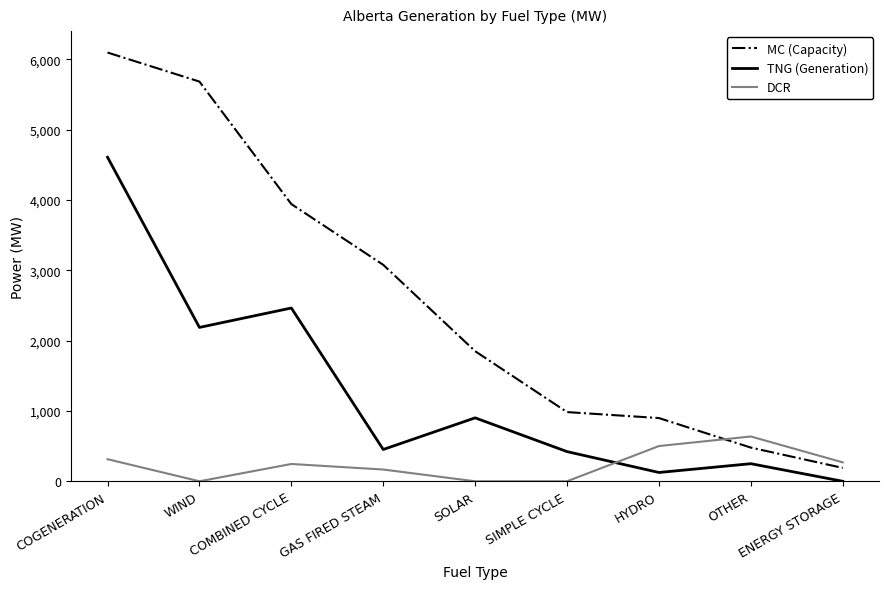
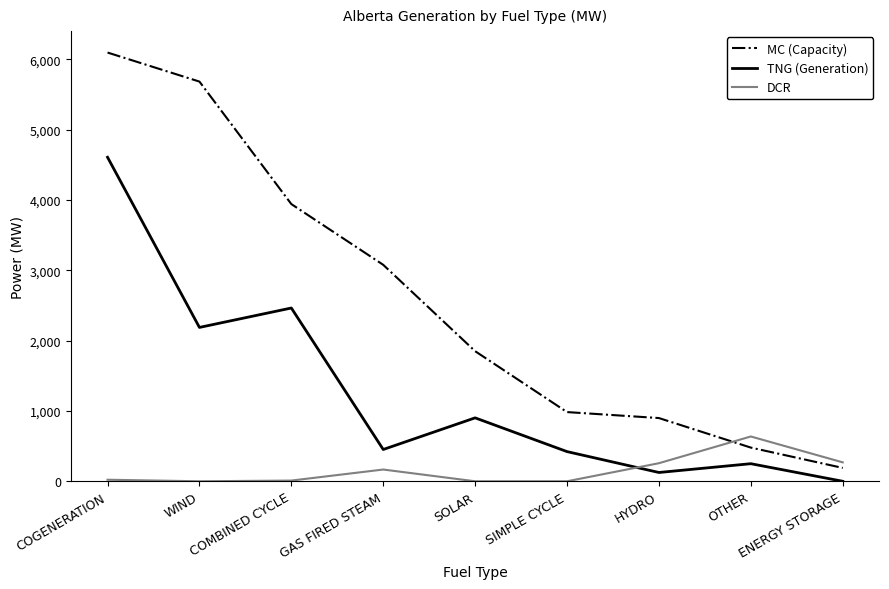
DCR, COGENERATION: 300 -> 0
DCR, COMBINED CYCLE: 200 -> 0
DCR, HYDRO: 500 -> 300
